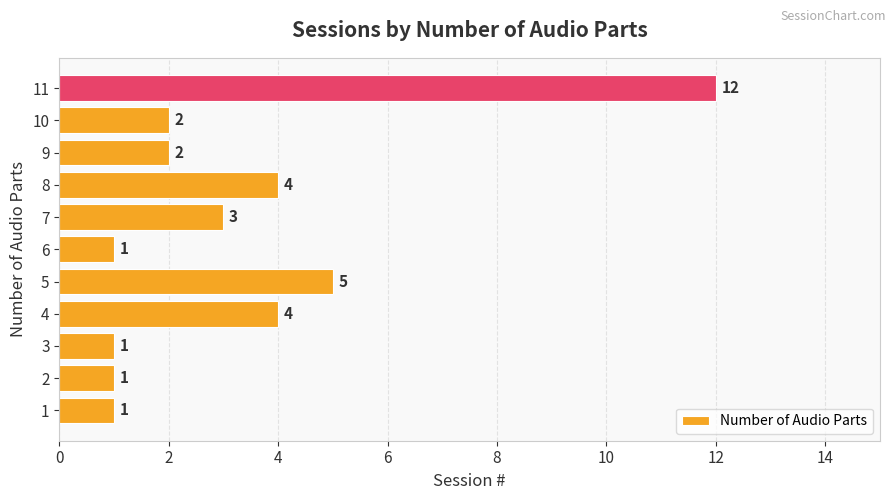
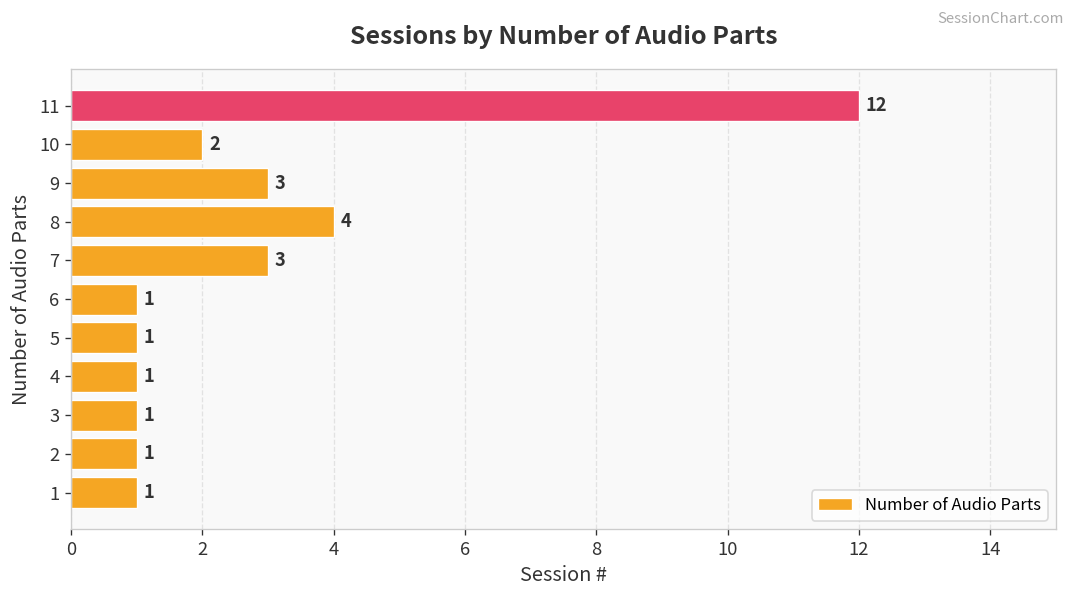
9: 2 -> 3
5: 5 -> 1
4: 4 -> 1
